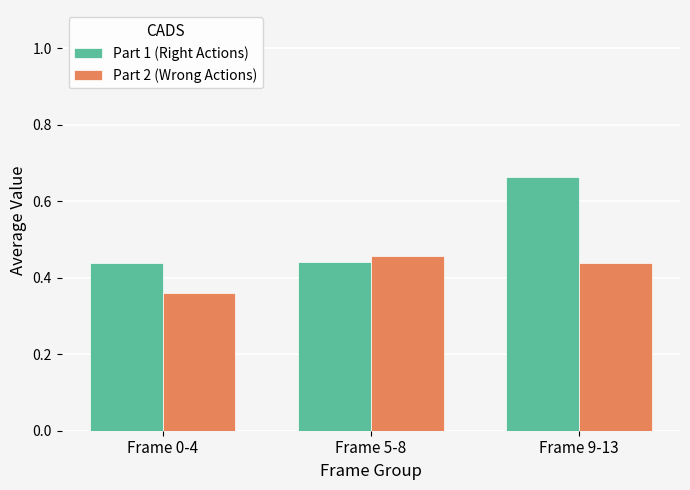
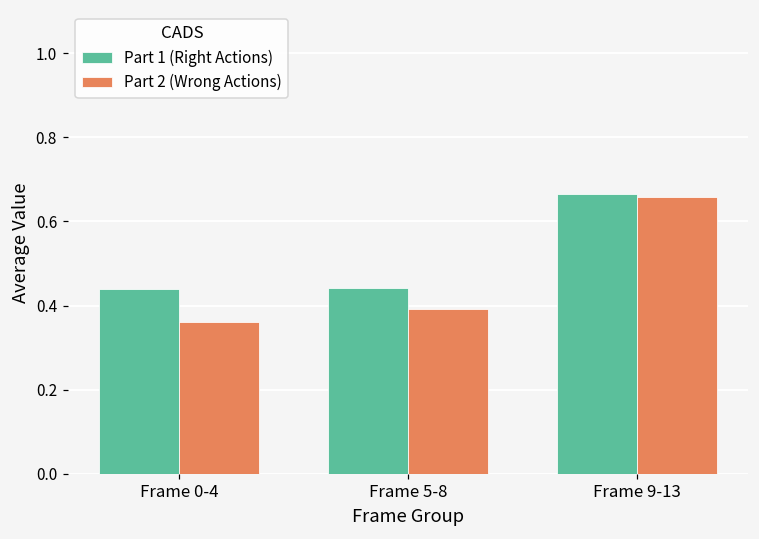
Part 2 (Wrong Actions), Frame 5-8: 0.46 -> 0.39
Part 2 (Wrong Actions), Frame 9-13: 0.44 -> 0.66
